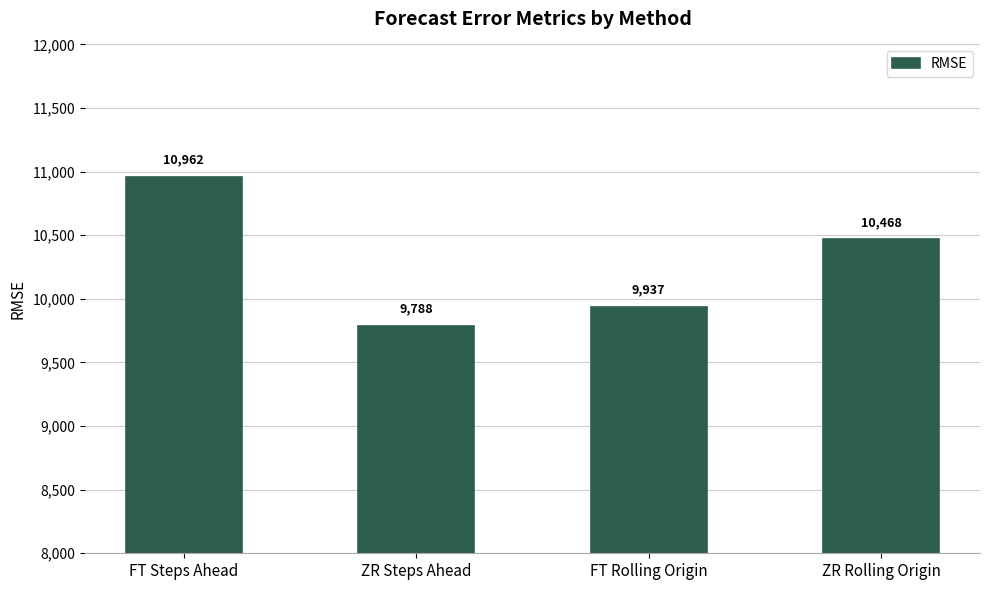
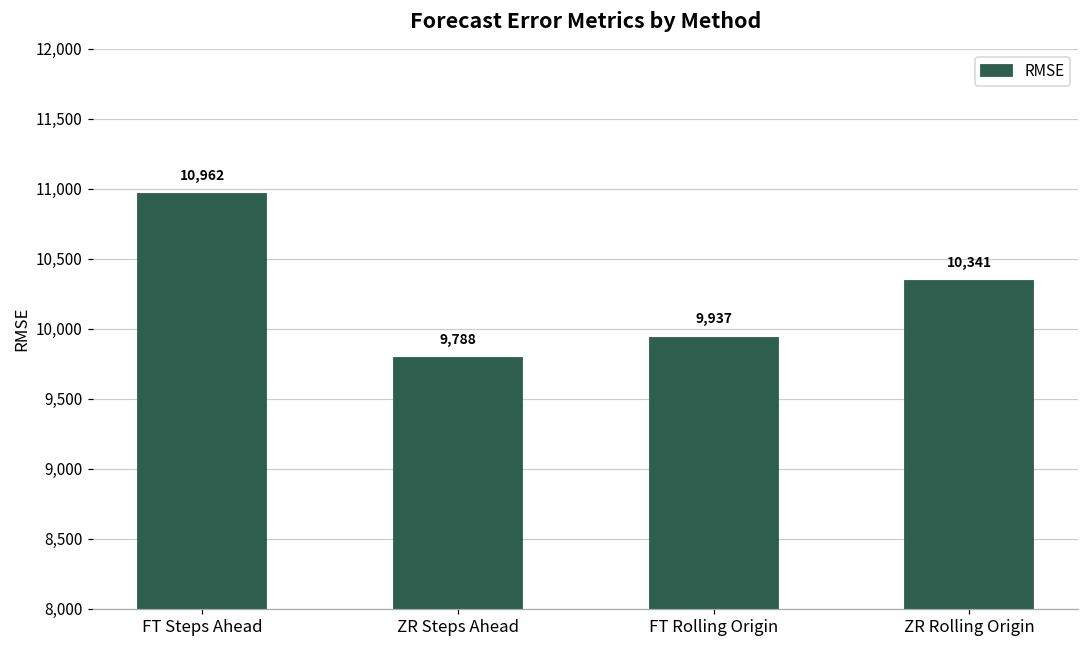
ZR Rolling Origin: 10,468 -> 10,341
